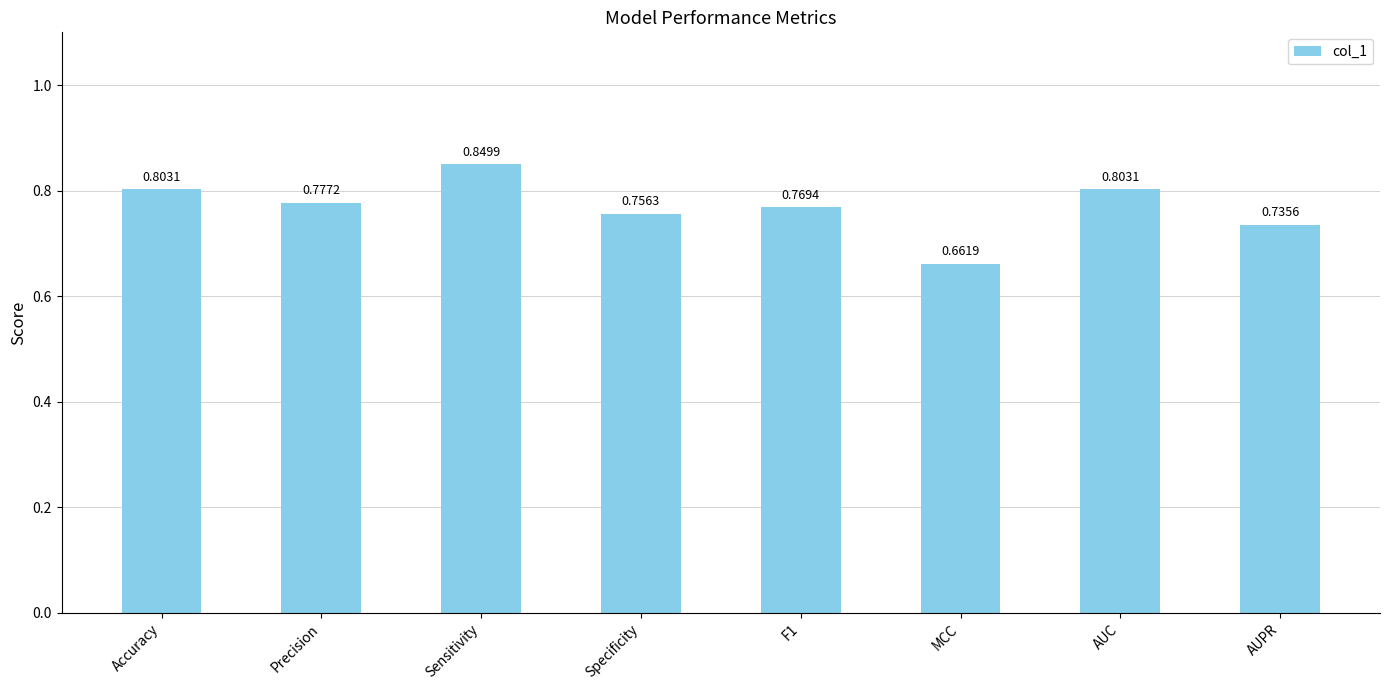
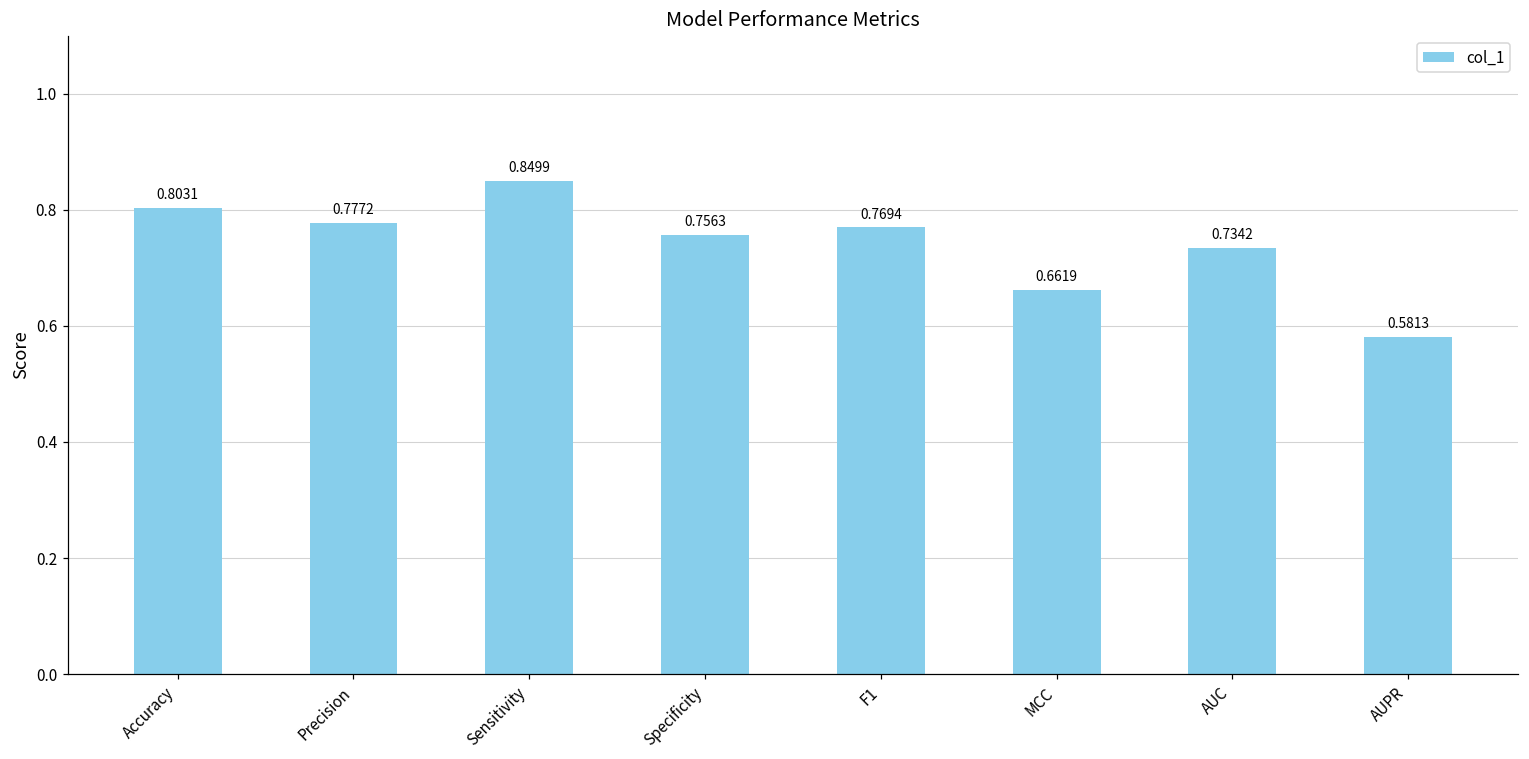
AUC: 0.8031 -> 0.7342
AUPR: 0.7356 -> 0.5813
